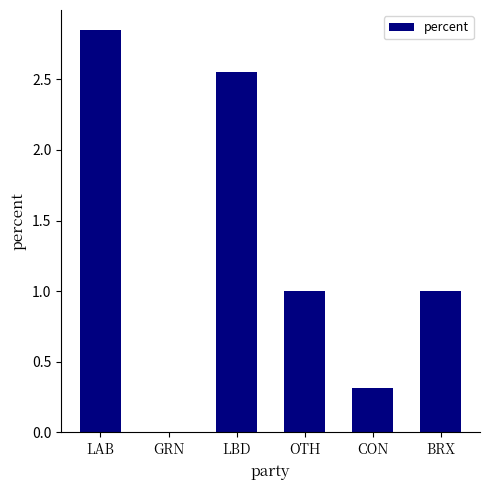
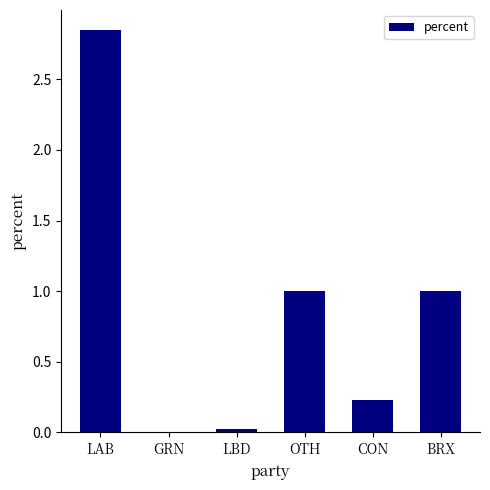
LBD: 2.55 -> 0.02
CON: 0.32 -> 0.23
